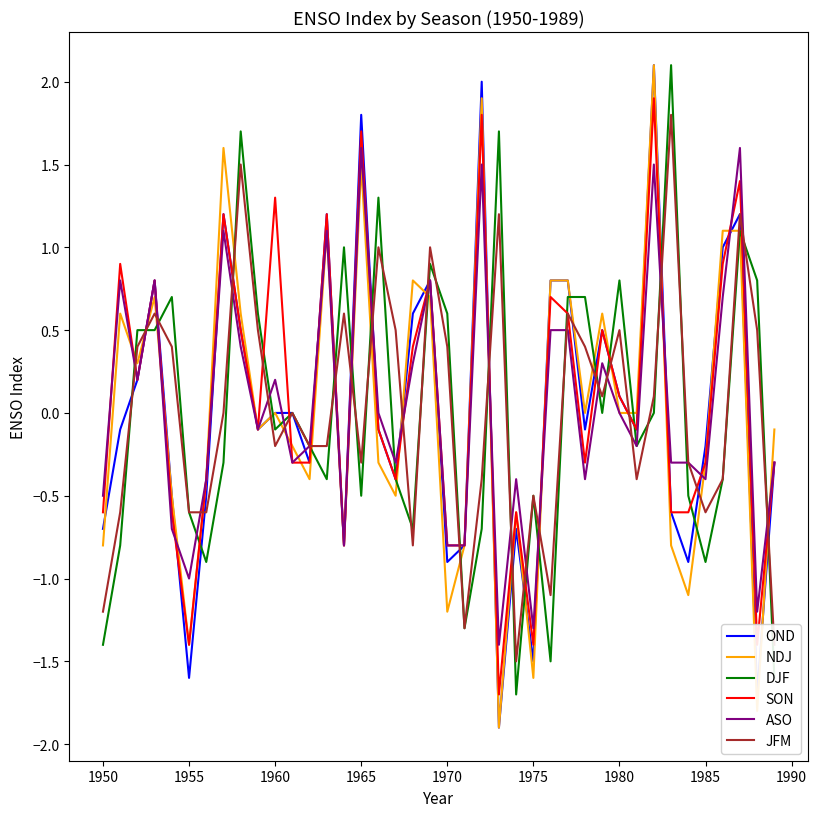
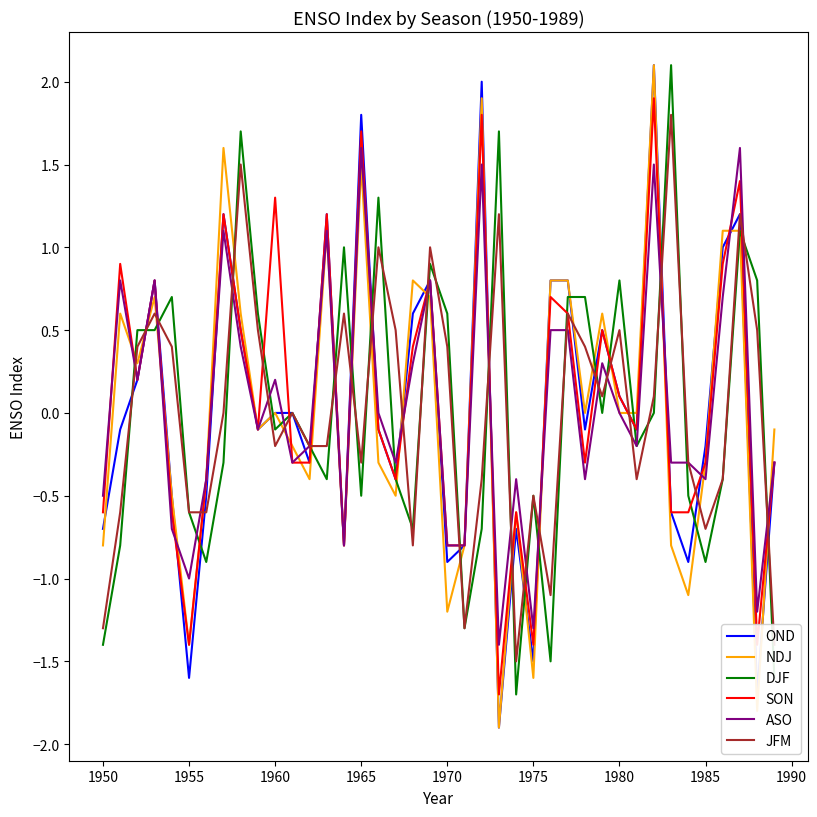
JFM, 1950: -1.2 -> -1.3
JFM, 1985: -0.6 -> -0.7
